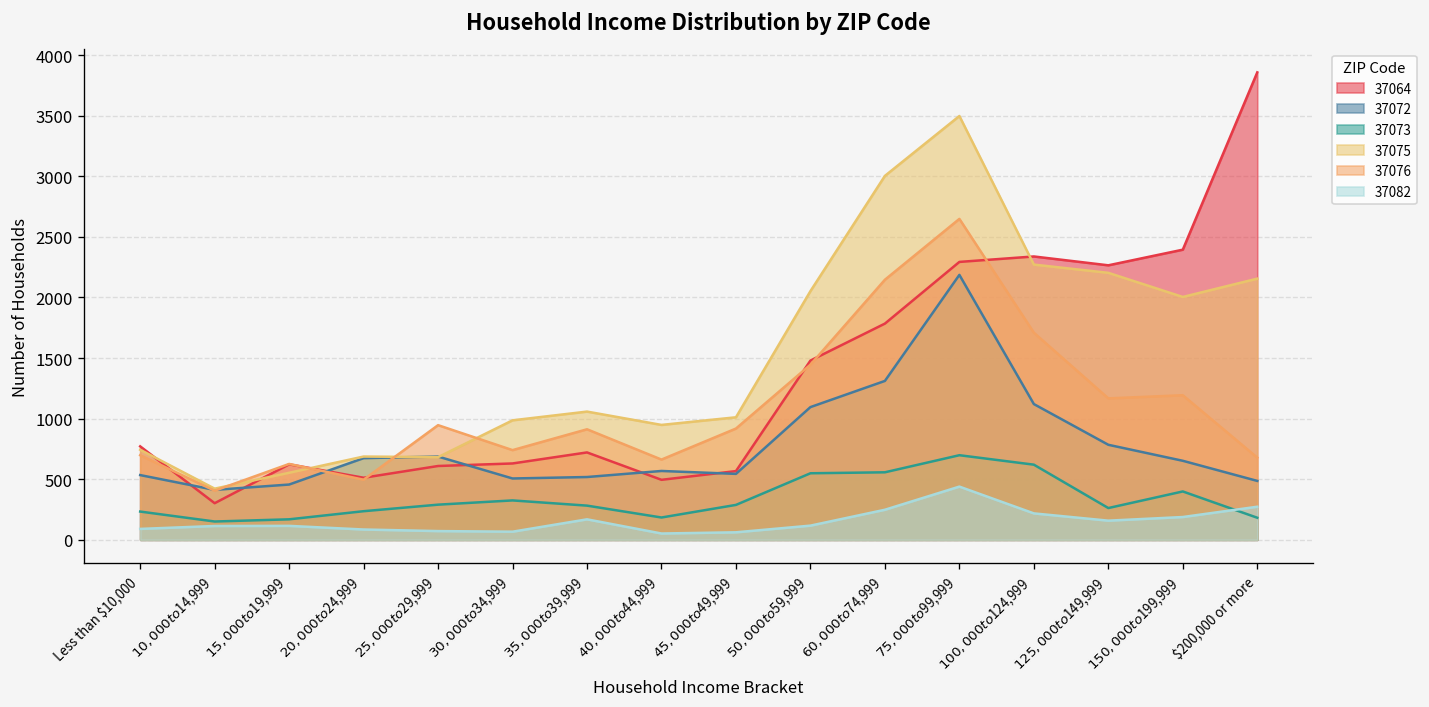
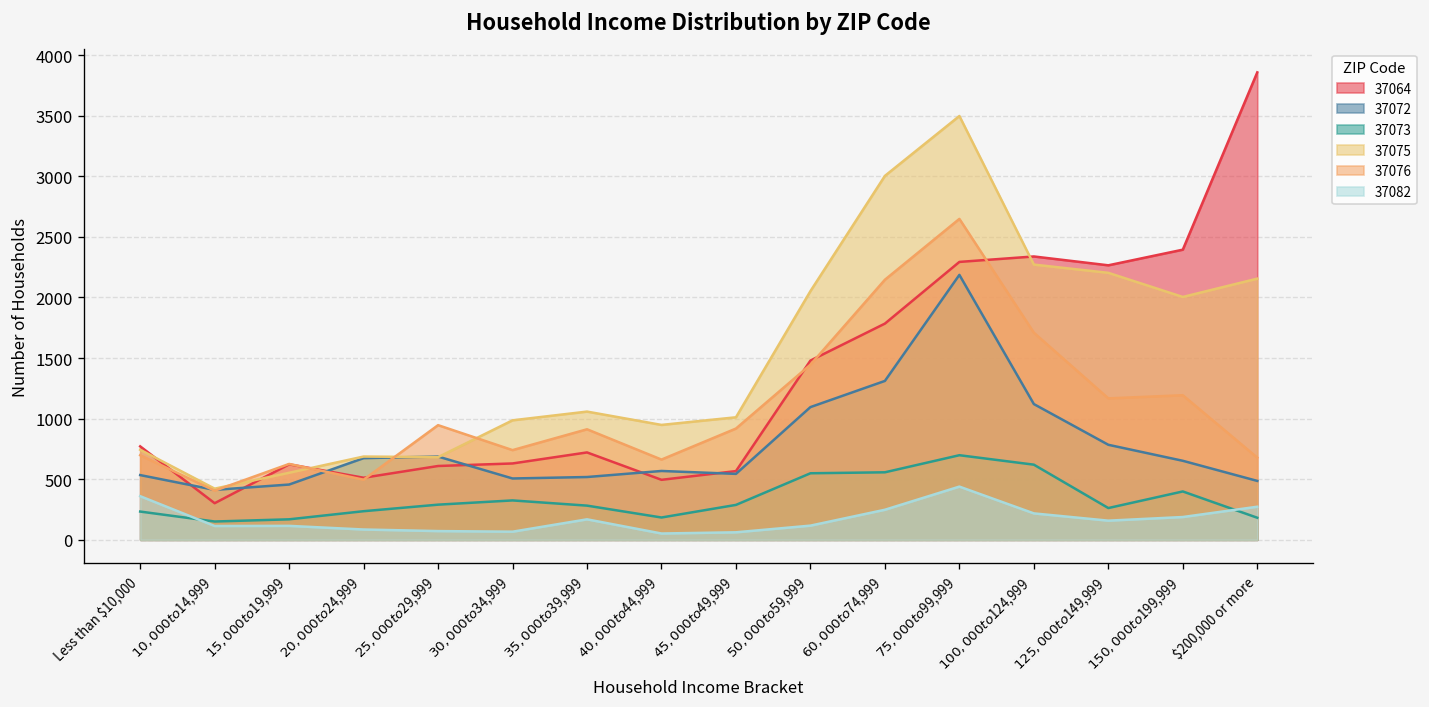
37082, Less than $10,000: 90 -> 360
